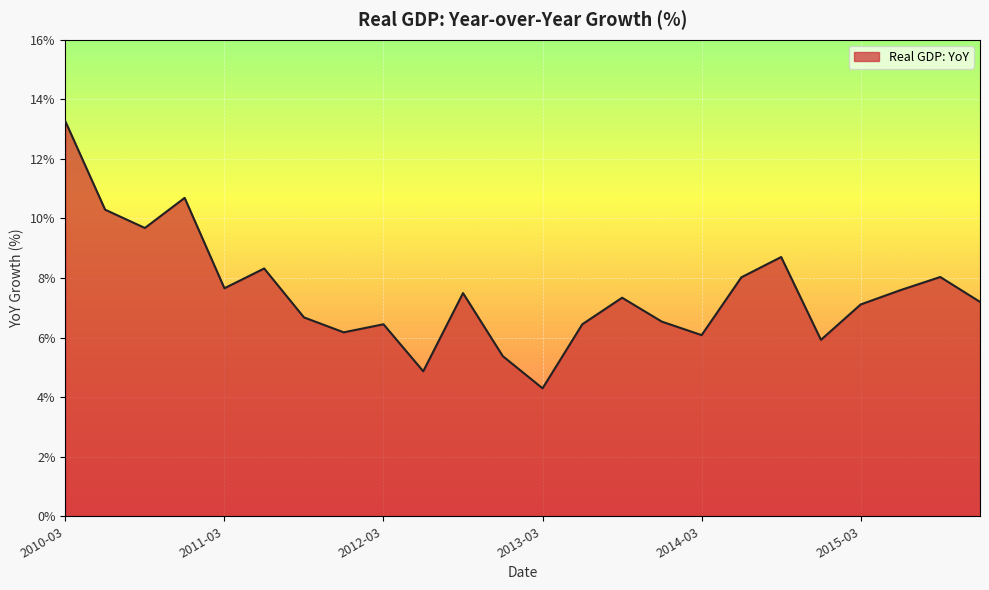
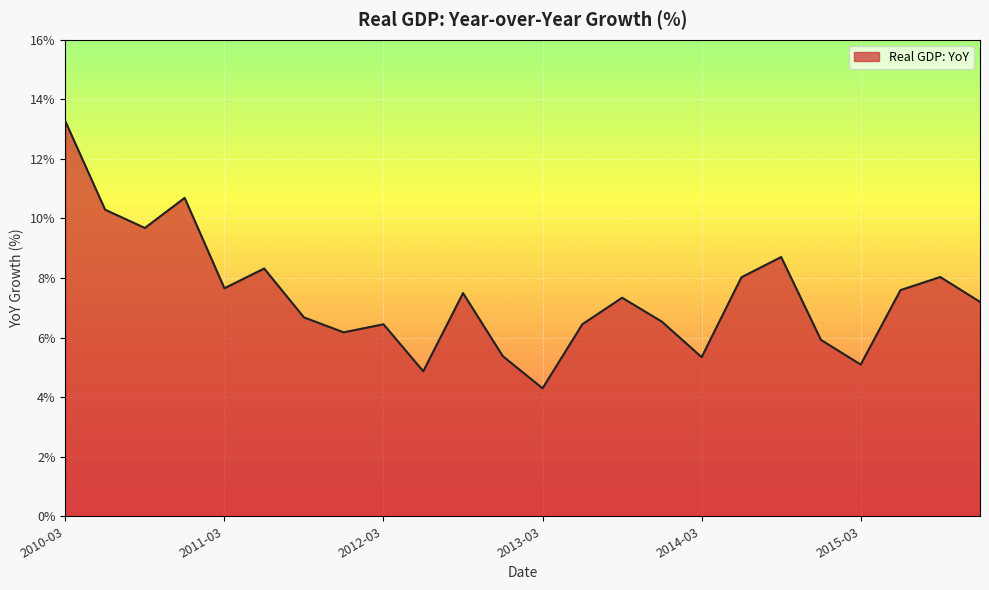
2014-03: 6.1% -> 5.3%
2015-03: 7.1% -> 5.1%
